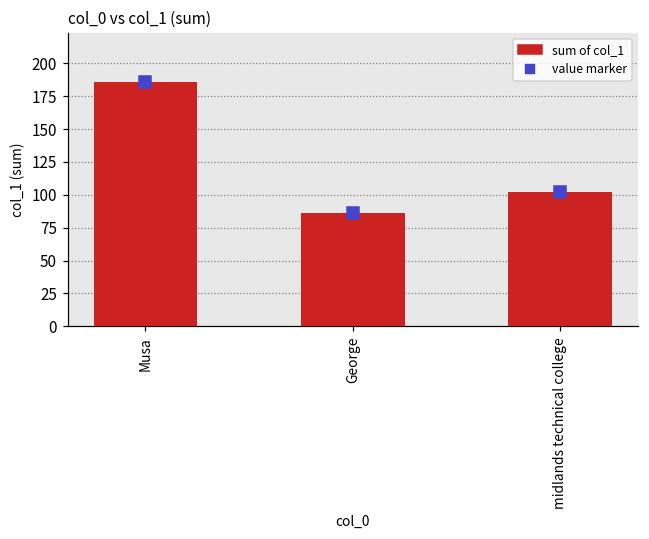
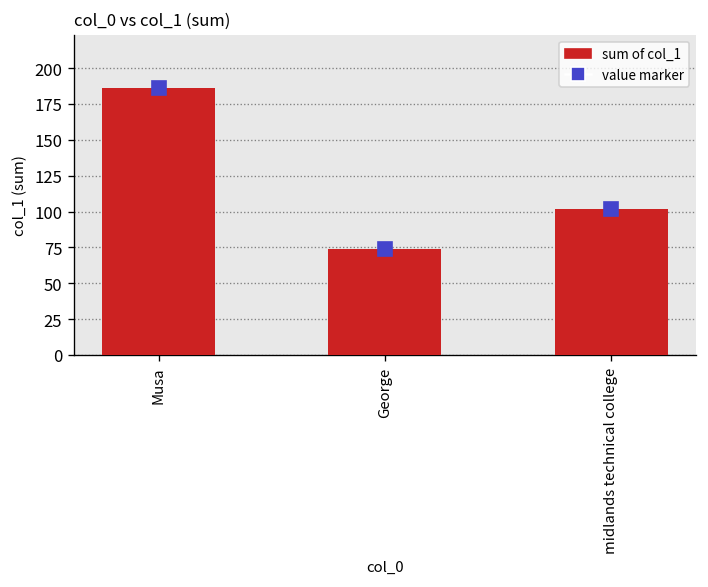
sum of col_1, George: 86 -> 74
